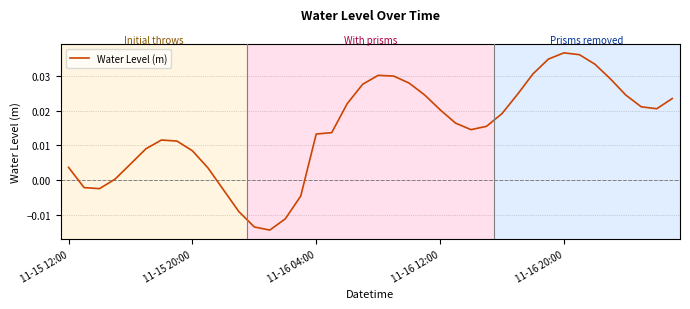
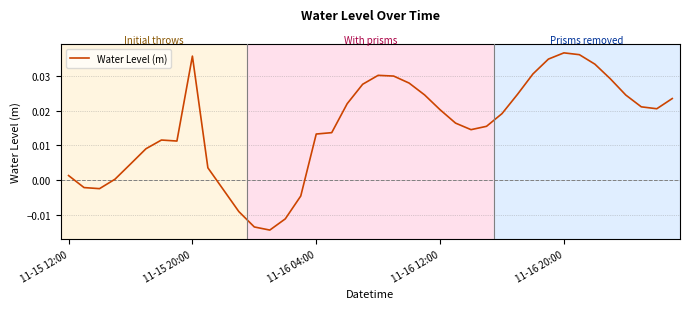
11-15 12:00: 0.004 -> 0.001
11-15 20:00: 0.008 -> 0.036
